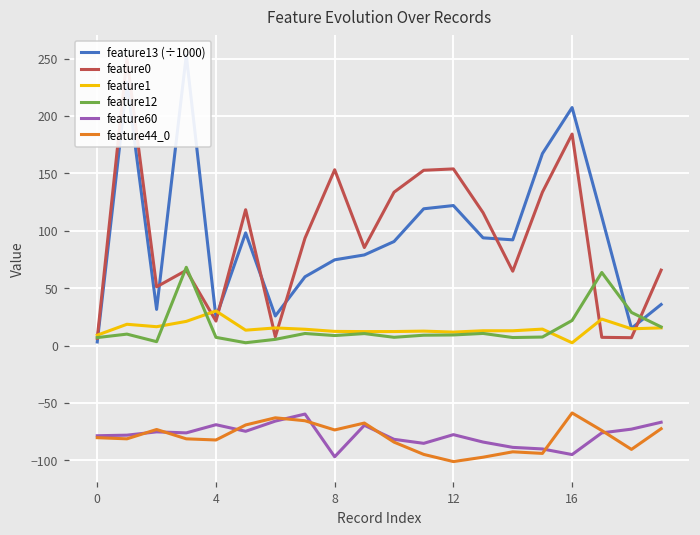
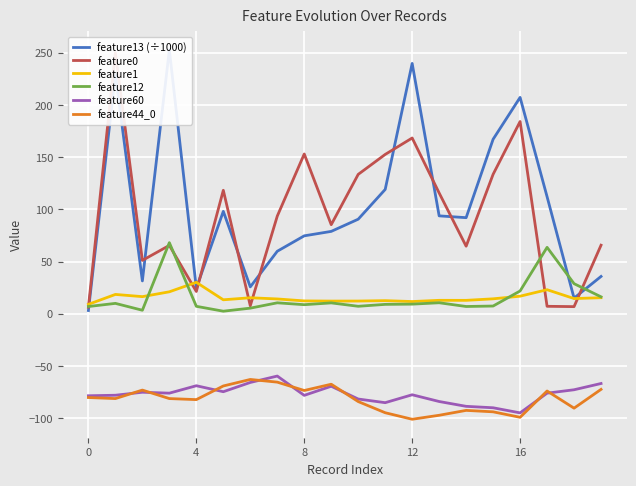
feature60, 8: -97 -> -78
feature13 (÷1000), 12: 122 -> 240
feature0, 12: 154 -> 168
feature1, 16: 2 -> 17
feature44_0, 16: -59 -> -99
